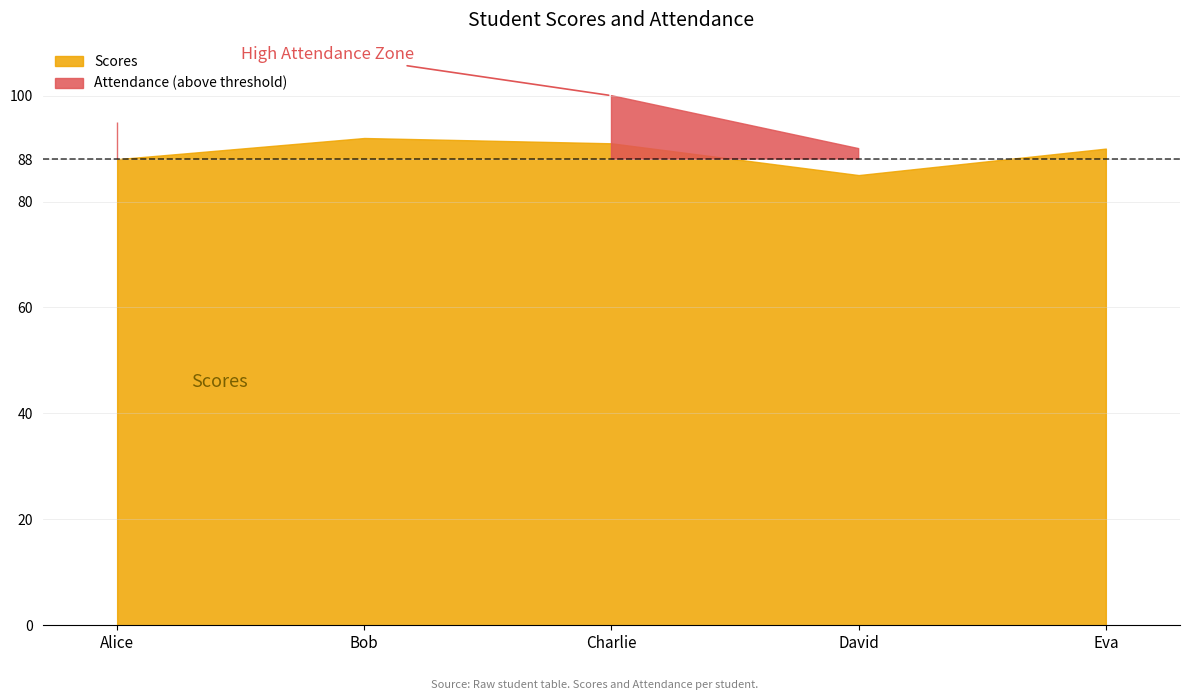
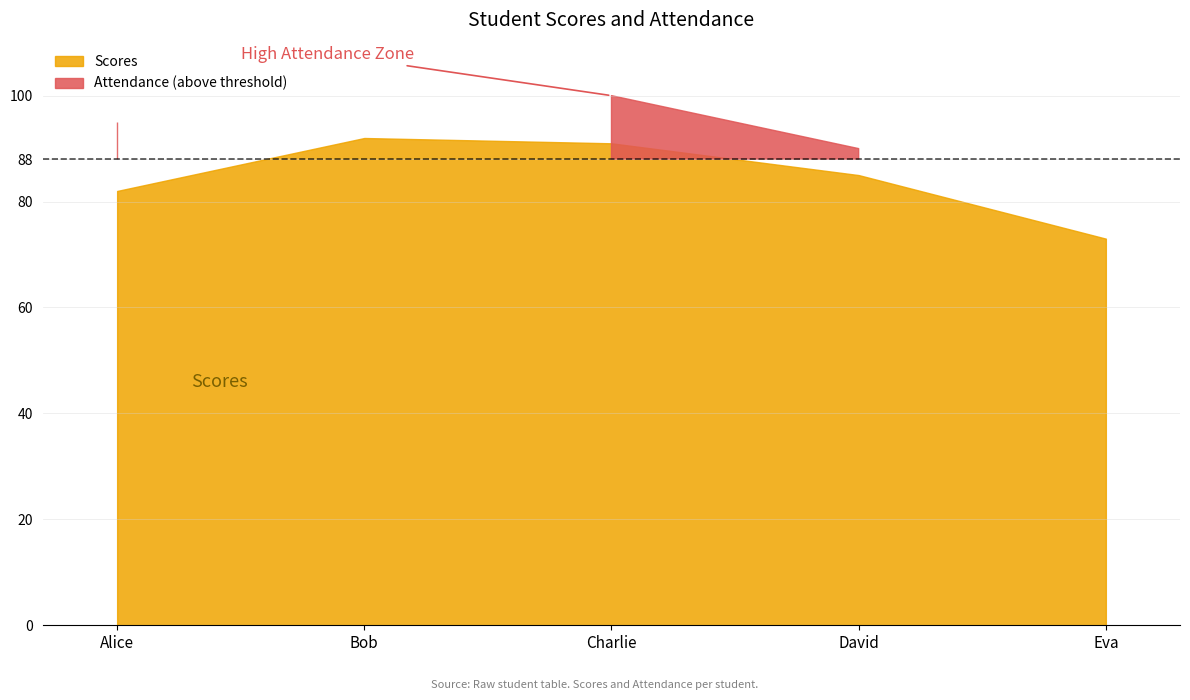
Alice: 88 -> 82
Eva: 90 -> 73
